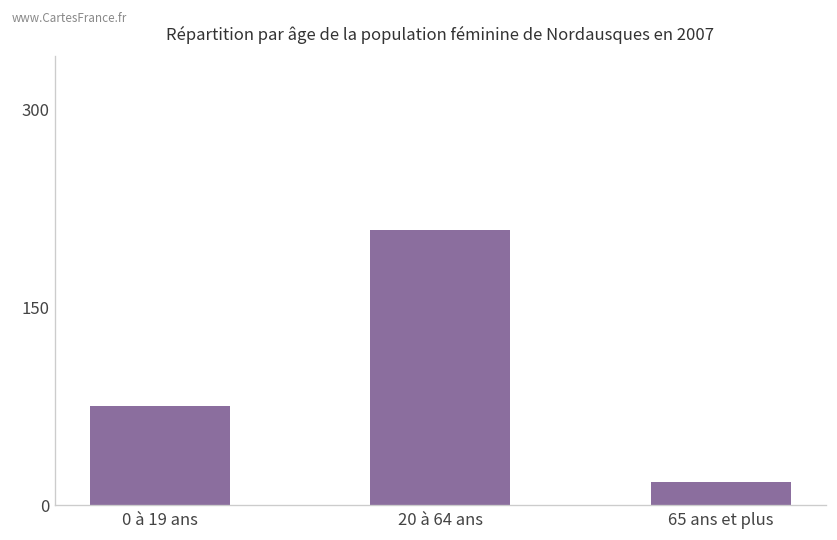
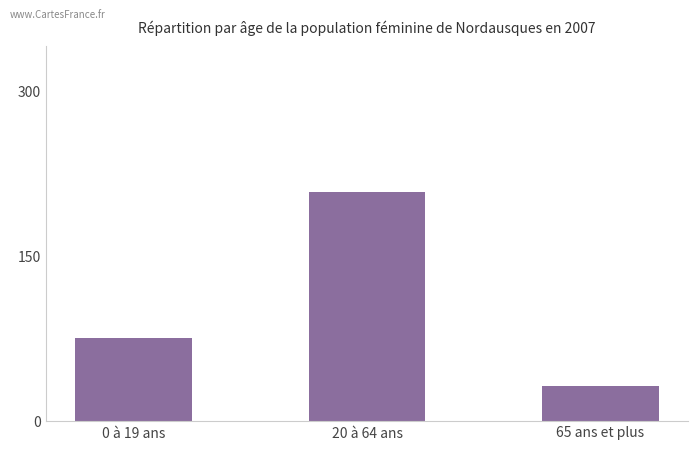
65 ans et plus: 18 -> 32
